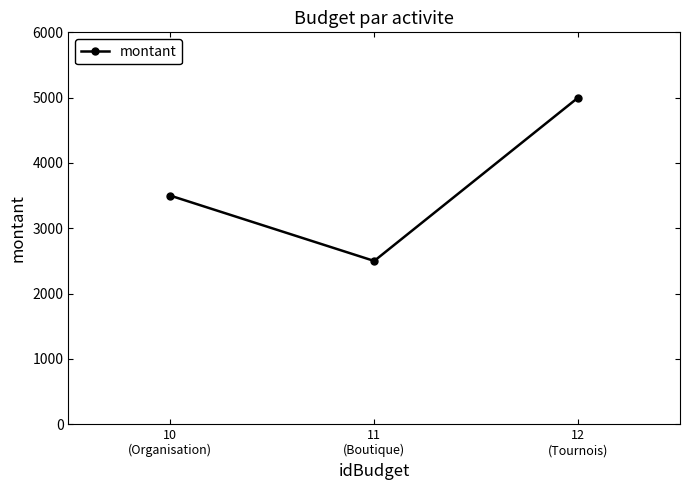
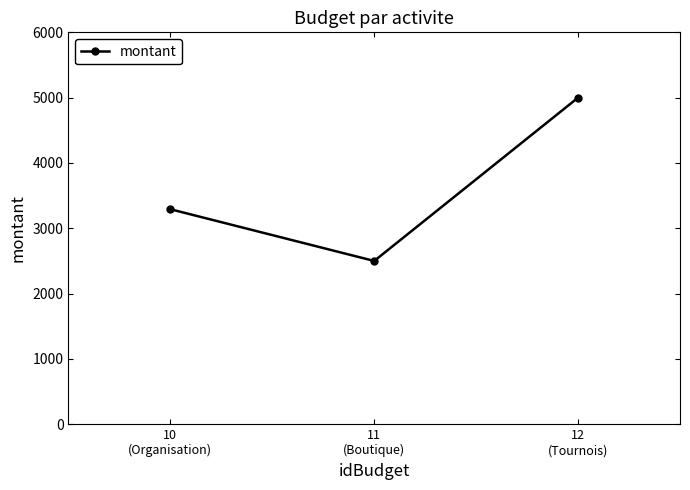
10 (Organisation): 3500 -> 3300
